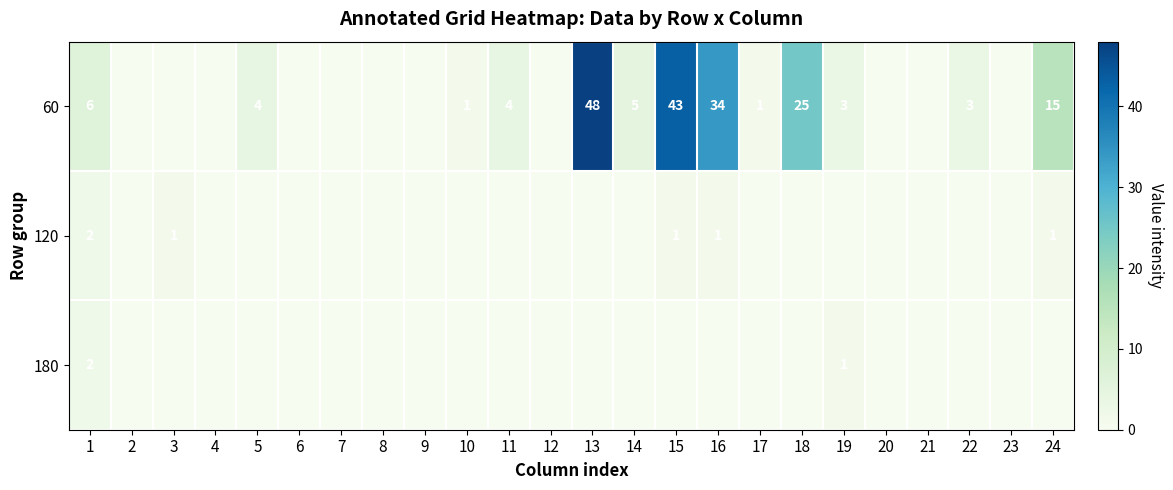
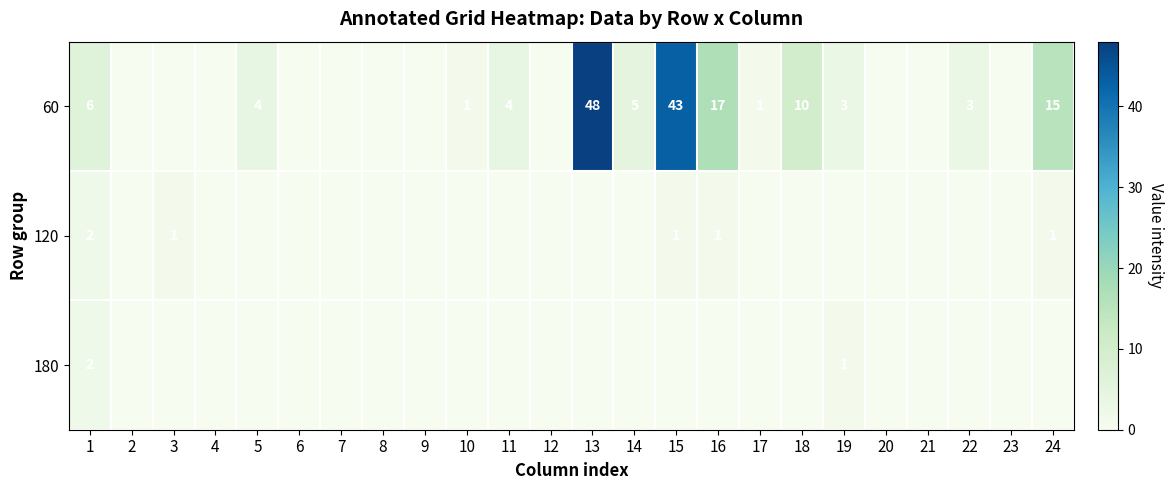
60, 16: 34 -> 17
60, 18: 25 -> 10
